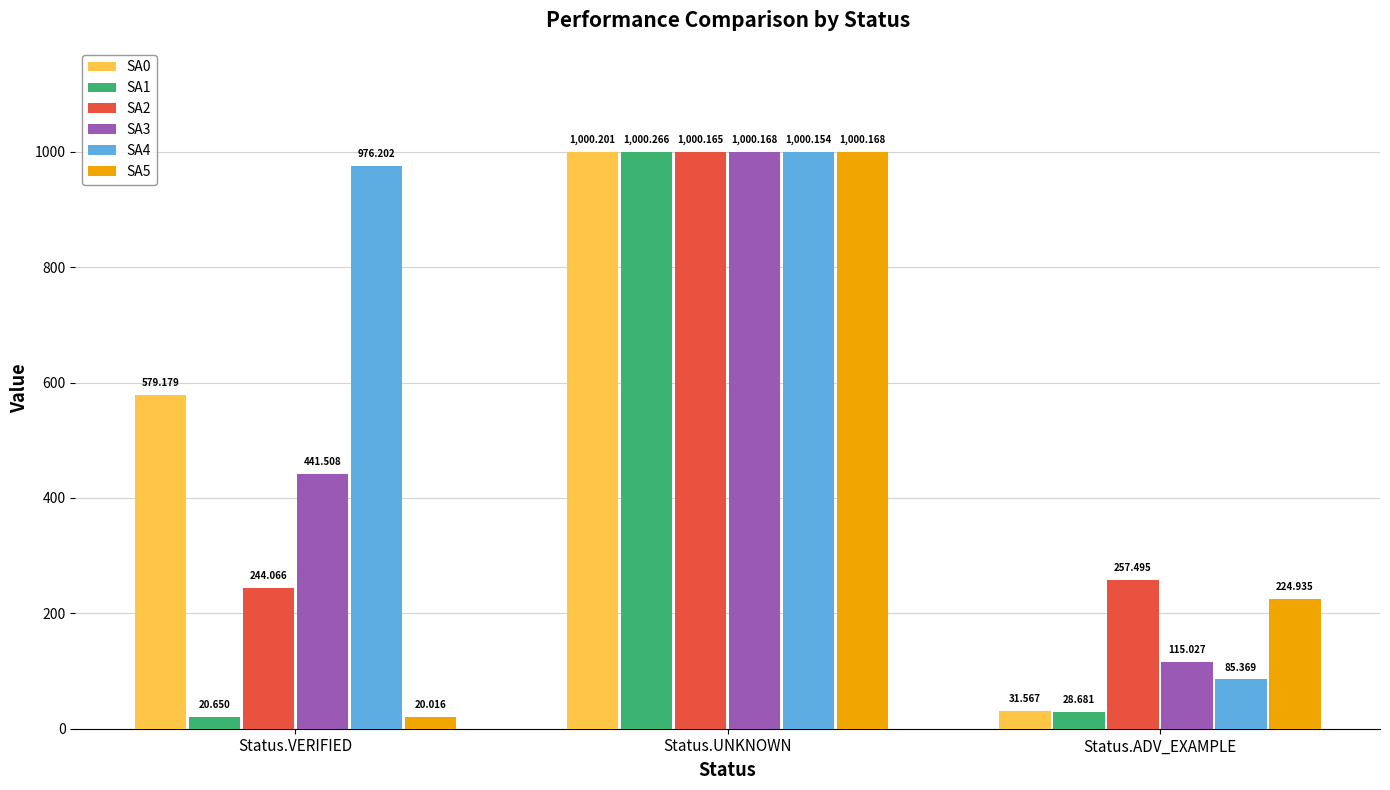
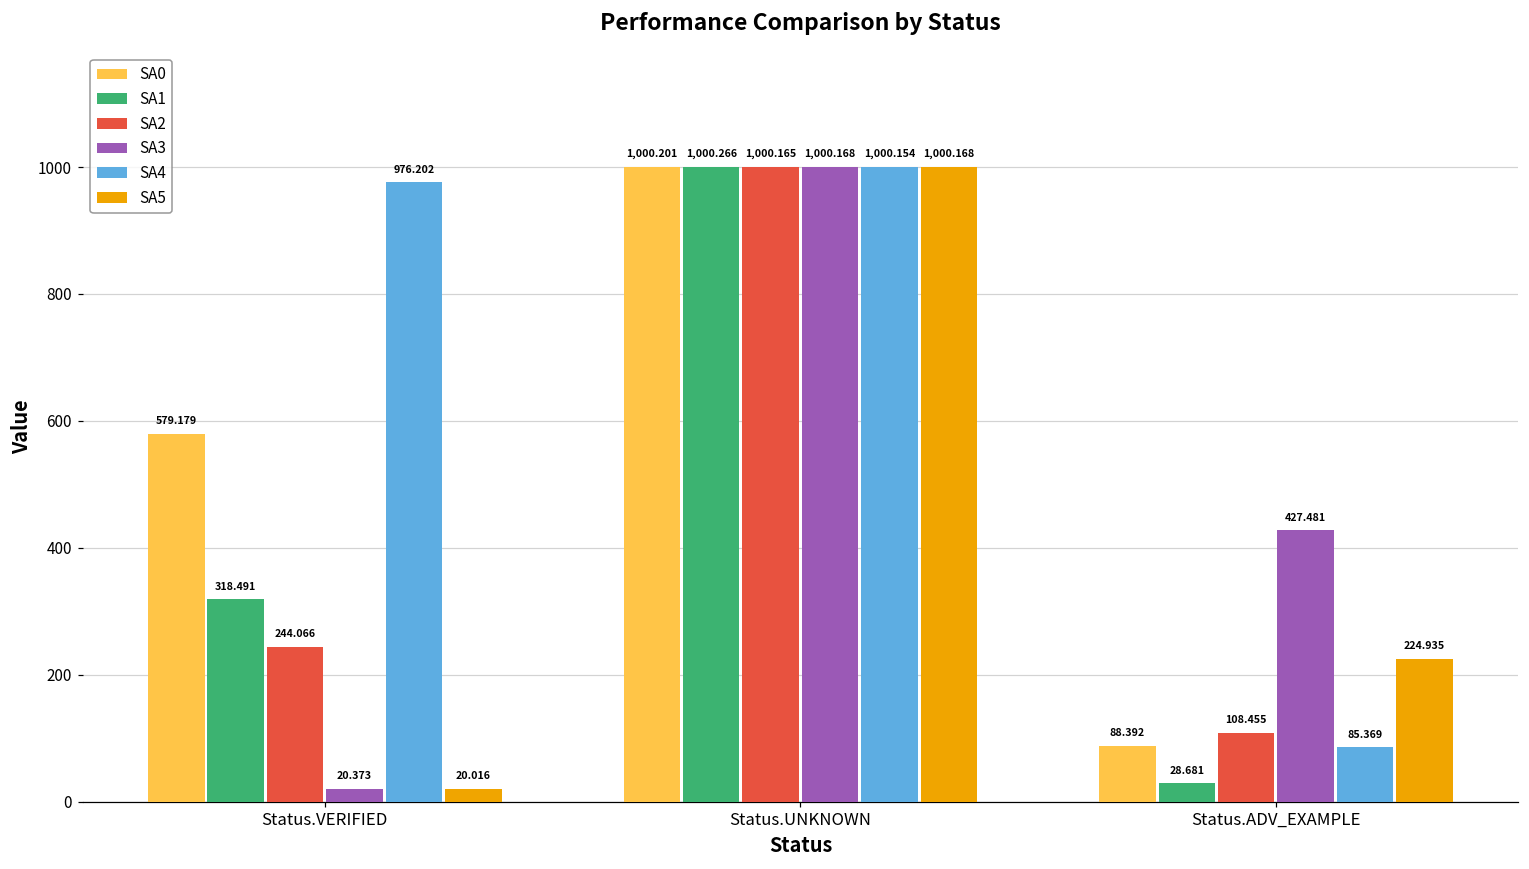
SA1, Status.VERIFIED: 20.650 -> 318.491
SA3, Status.VERIFIED: 441.508 -> 20.373
SA0, Status.ADV_EXAMPLE: 31.567 -> 88.392
SA2, Status.ADV_EXAMPLE: 257.495 -> 108.455
SA3, Status.ADV_EXAMPLE: 115.027 -> 427.481
